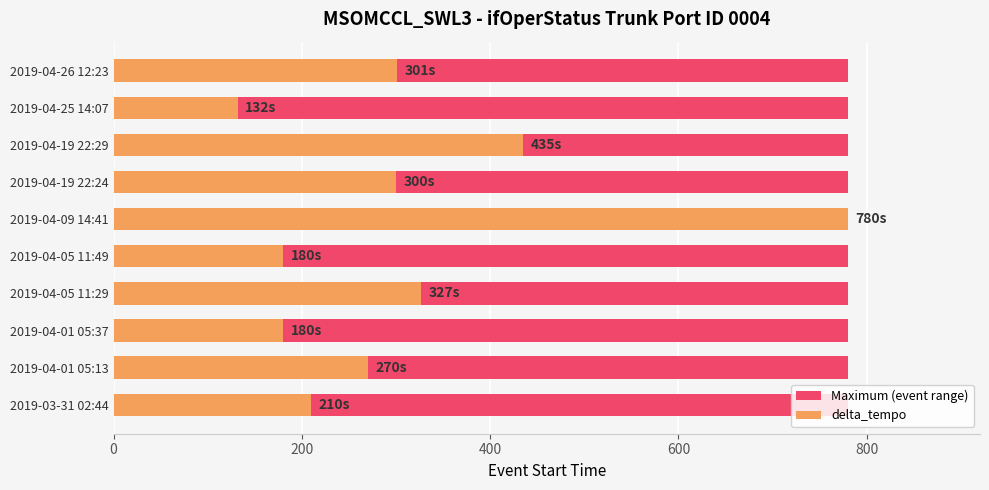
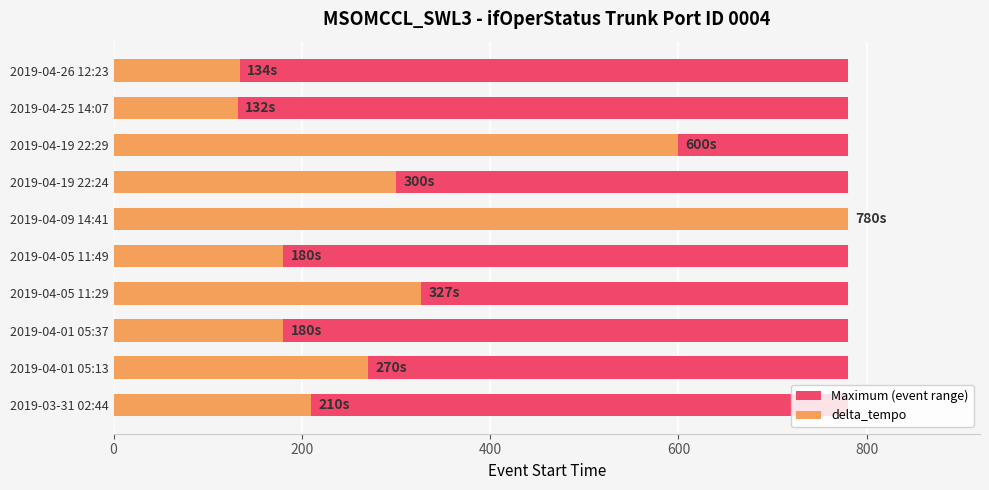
delta_tempo, 2019-04-26 12:23: 301s -> 134s
delta_tempo, 2019-04-19 22:29: 435s -> 600s
